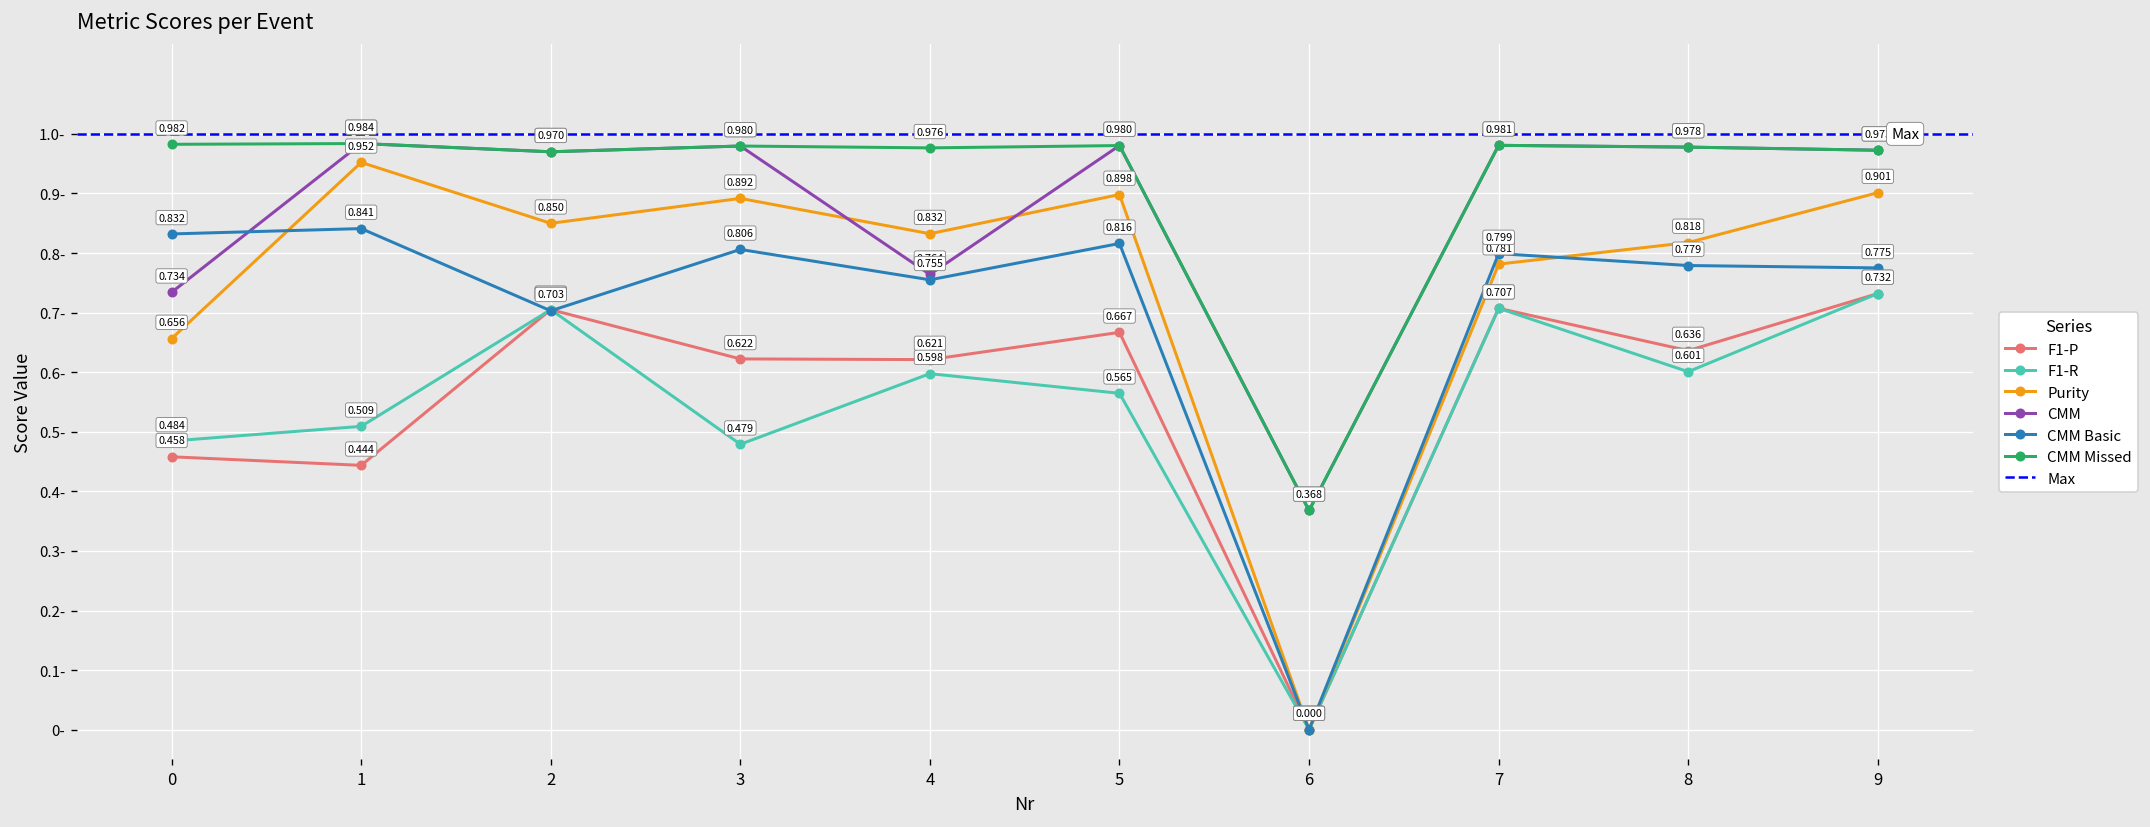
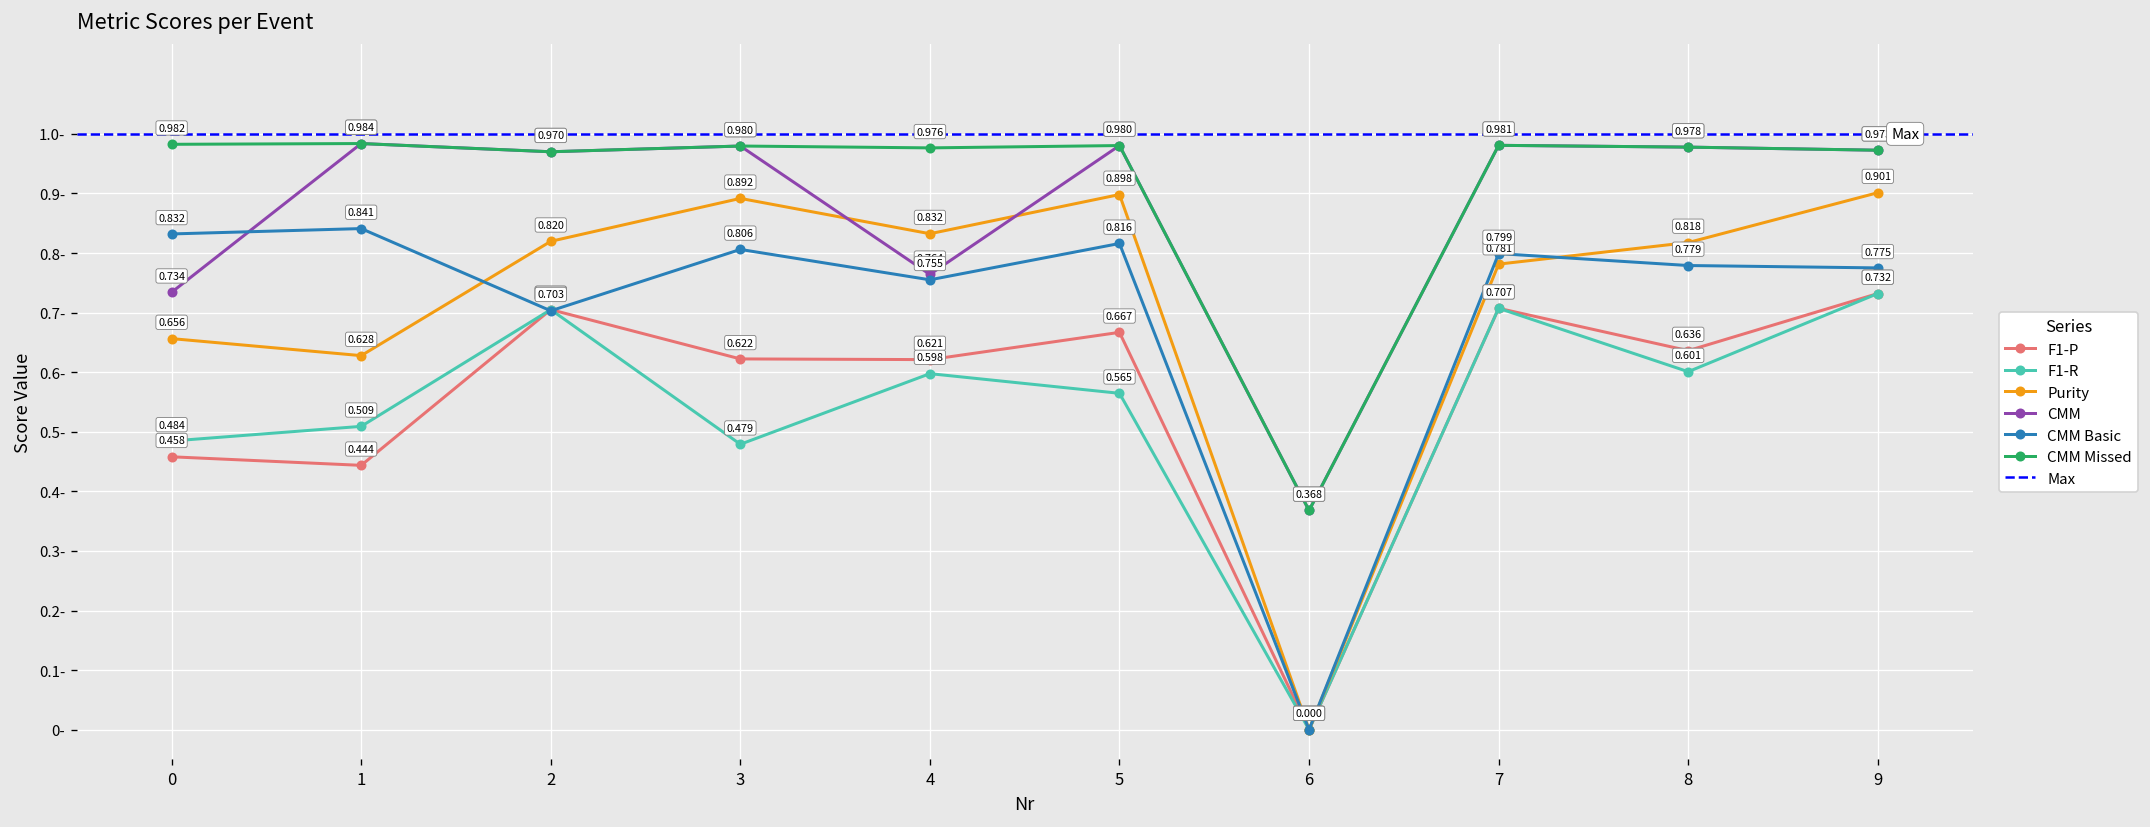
Purity, 1: 0.952 -> 0.628
Purity, 2: 0.850 -> 0.820
